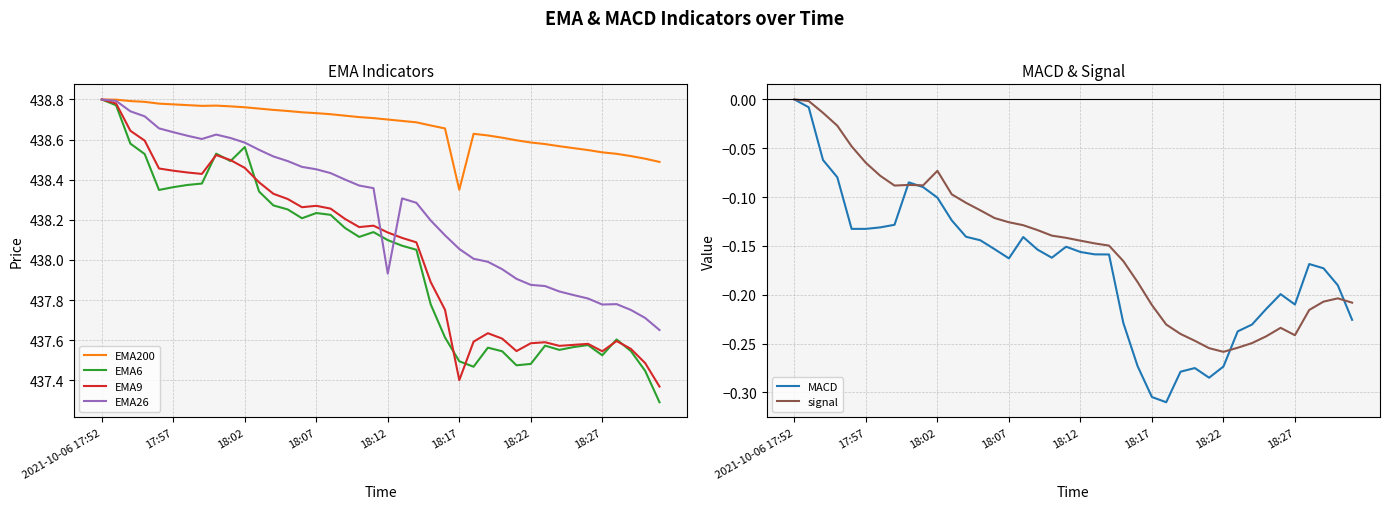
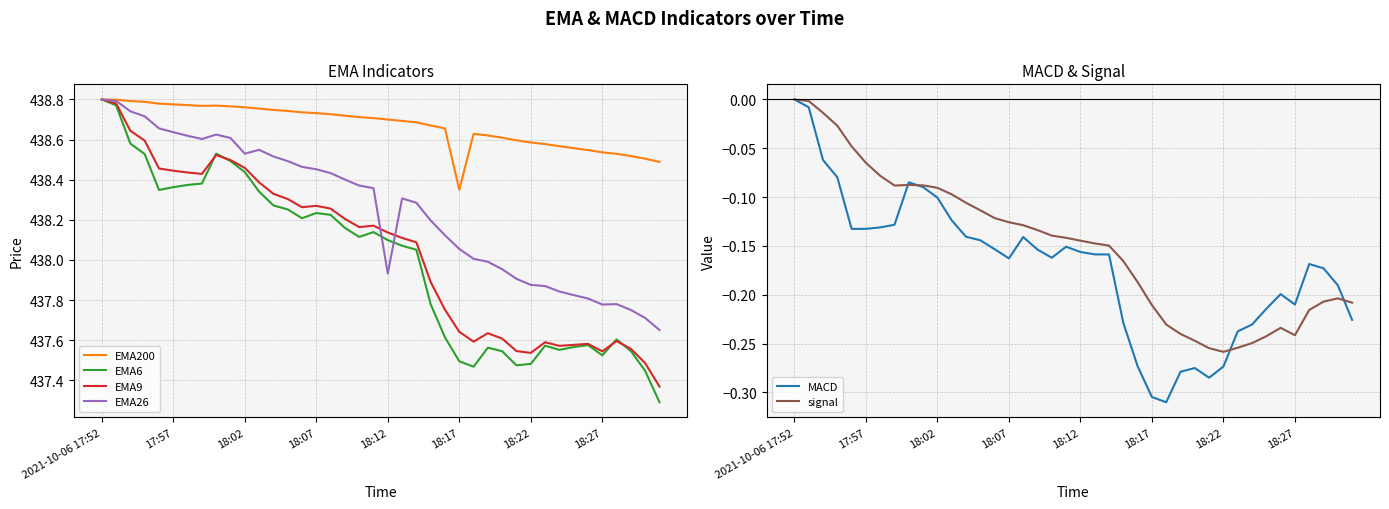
EMA Indicators, EMA6, 18:02: 438.56 -> 438.44
EMA Indicators, EMA26, 18:02: 438.59 -> 438.53
EMA Indicators, EMA9, 18:17: 437.40 -> 437.64
EMA Indicators, EMA9, 18:22: 437.59 -> 437.54
MACD & Signal, signal, 18:02: -0.07 -> -0.09
